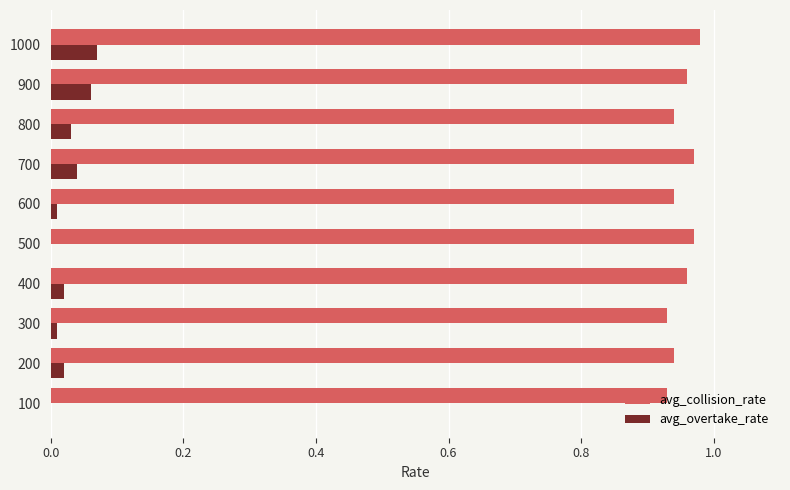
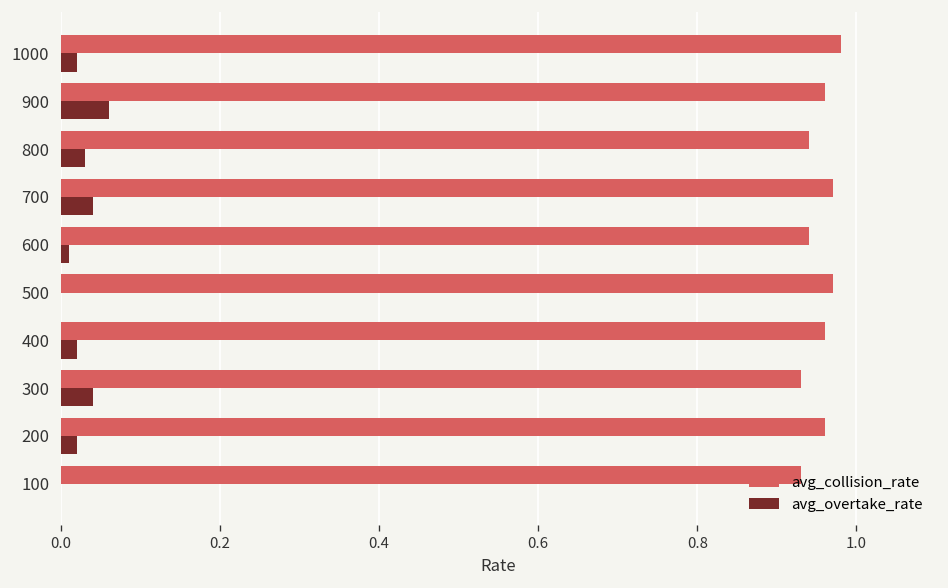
avg_overtake_rate, 1000: 0.07 -> 0.02
avg_overtake_rate, 300: 0.01 -> 0.04
avg_collision_rate, 200: 0.94 -> 0.96
